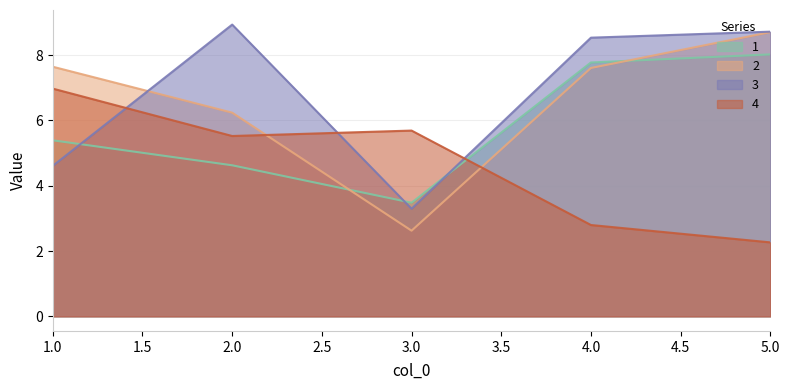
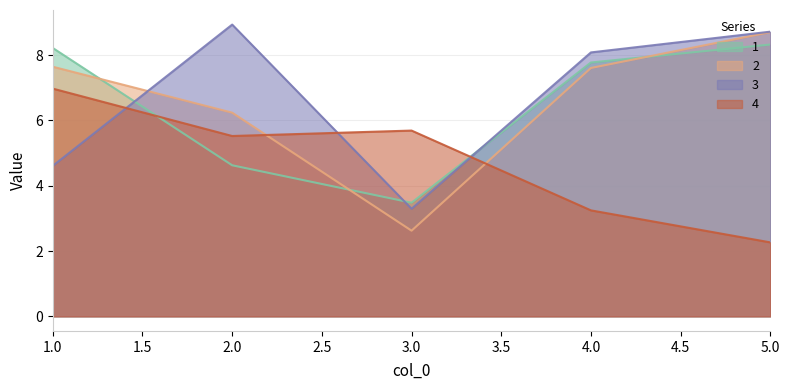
1, 1.0: 5.4 -> 8.2
3, 4.0: 8.5 -> 8.1
4, 4.0: 2.8 -> 3.2
1, 5.0: 8.0 -> 8.3
